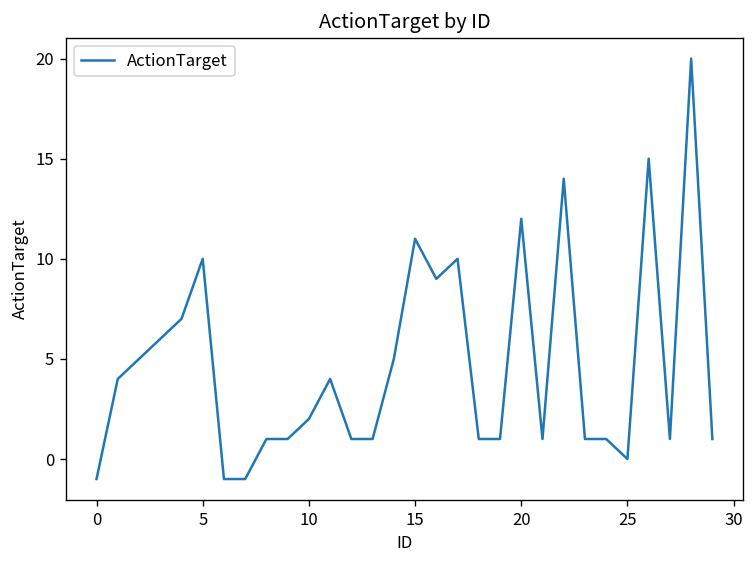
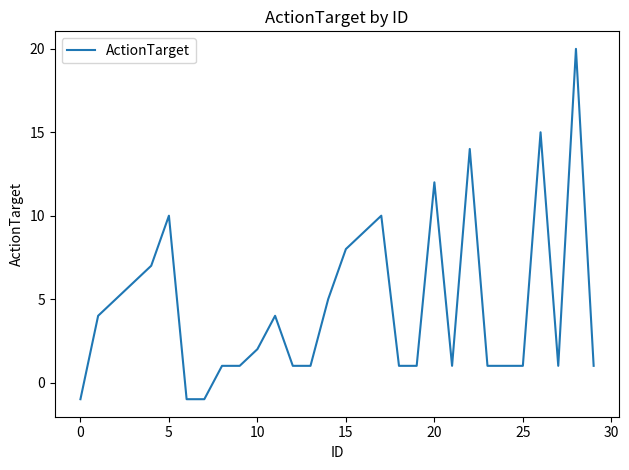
15: 11 -> 8
25: 0 -> 1
